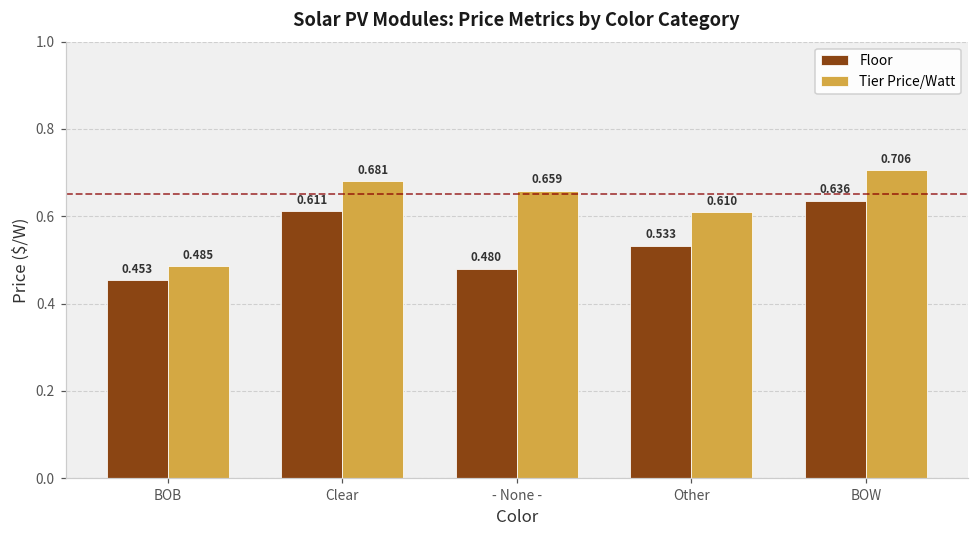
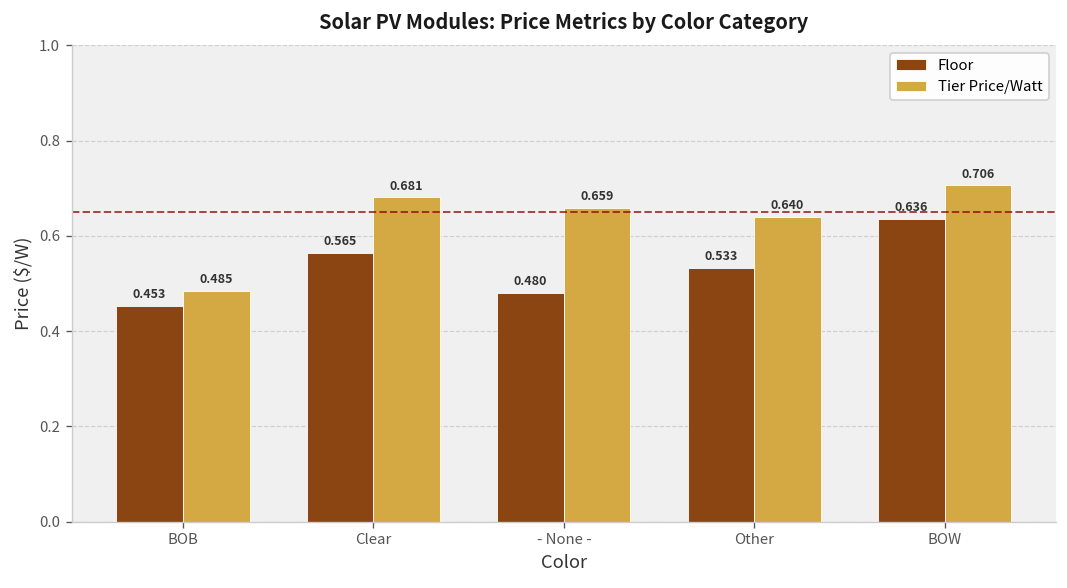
Floor, Clear: 0.611 -> 0.565
Tier Price/Watt, Other: 0.610 -> 0.640
